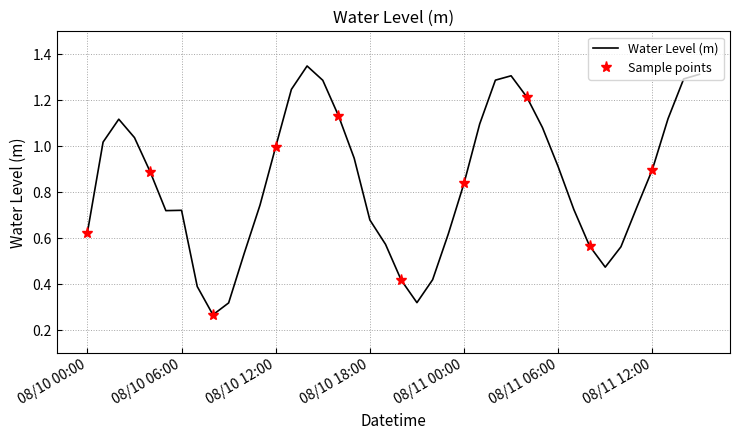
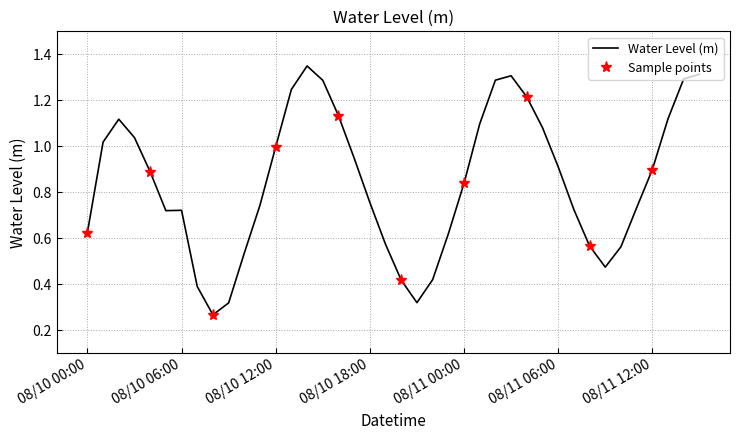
Water Level (m), 08/10 18:00: 0.68 -> 0.76
